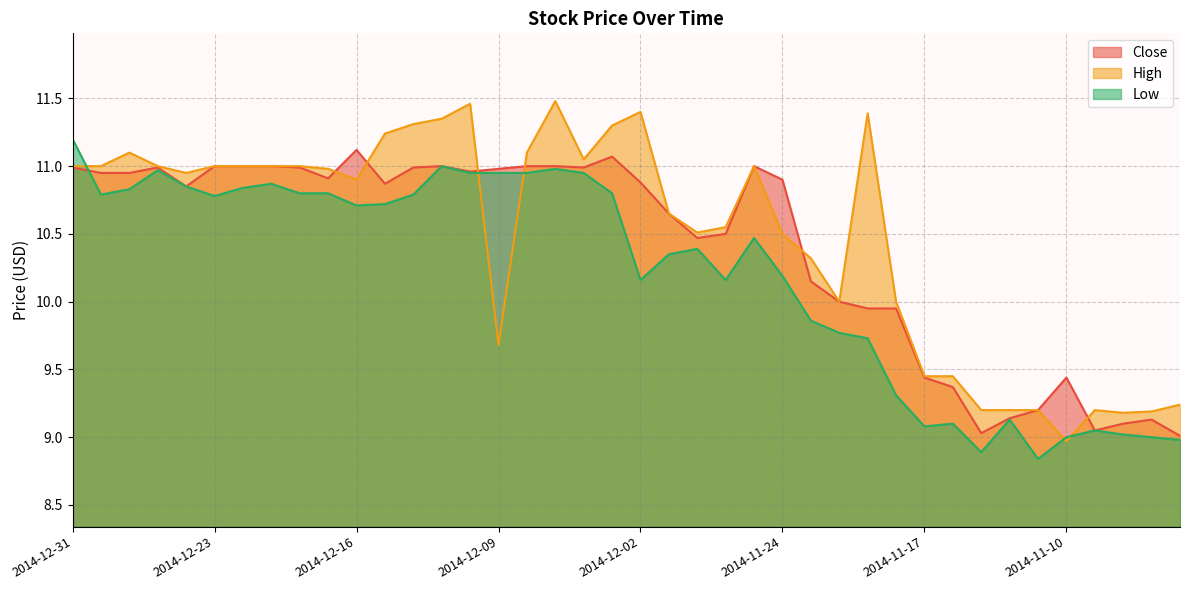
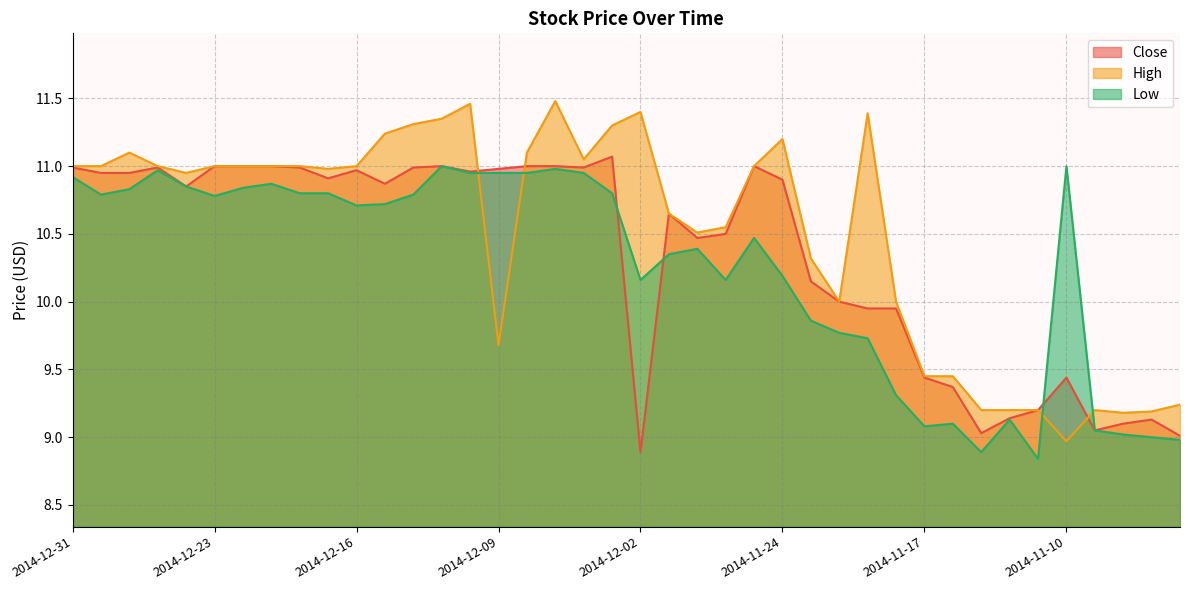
Low, 2014-12-31: 11.20 -> 10.92
Close, 2014-12-16: 11.12 -> 10.97
High, 2014-12-16: 10.9 -> 11.0
Close, 2014-12-02: 10.88 -> 8.89
High, 2014-11-24: 10.5 -> 11.2
Low, 2014-11-10: 9 -> 11
